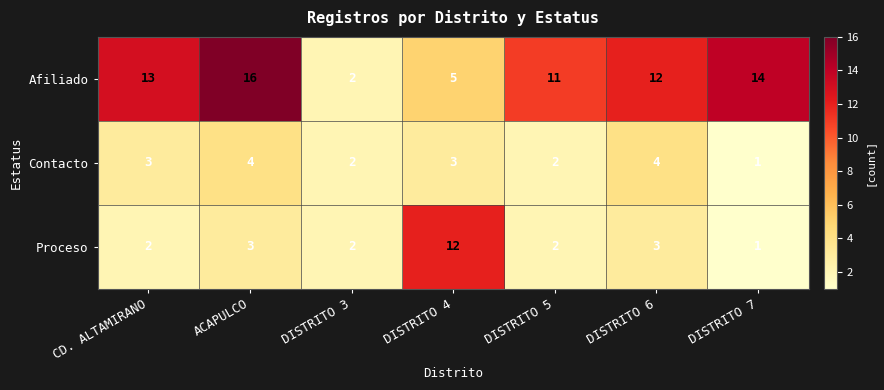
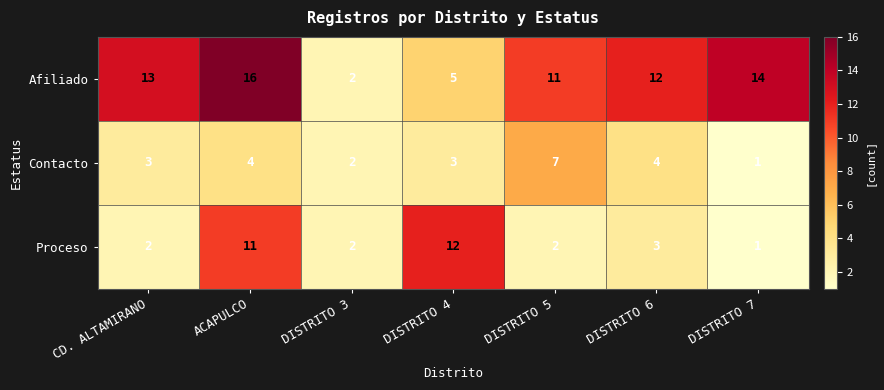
Contacto, DISTRITO 5: 2 -> 7
Proceso, ACAPULCO: 3 -> 11
